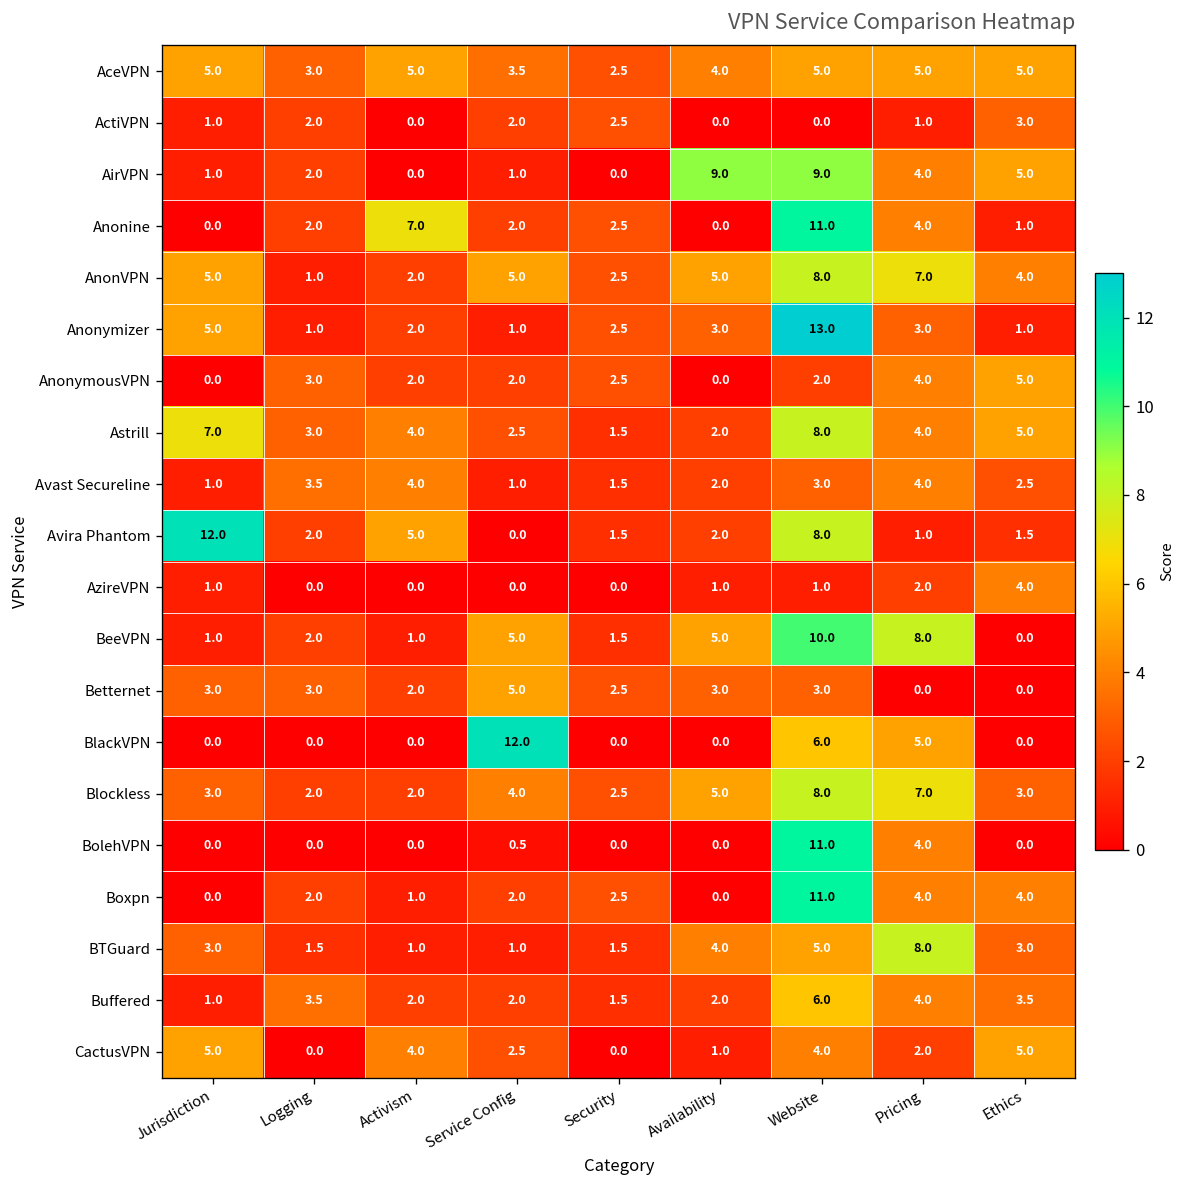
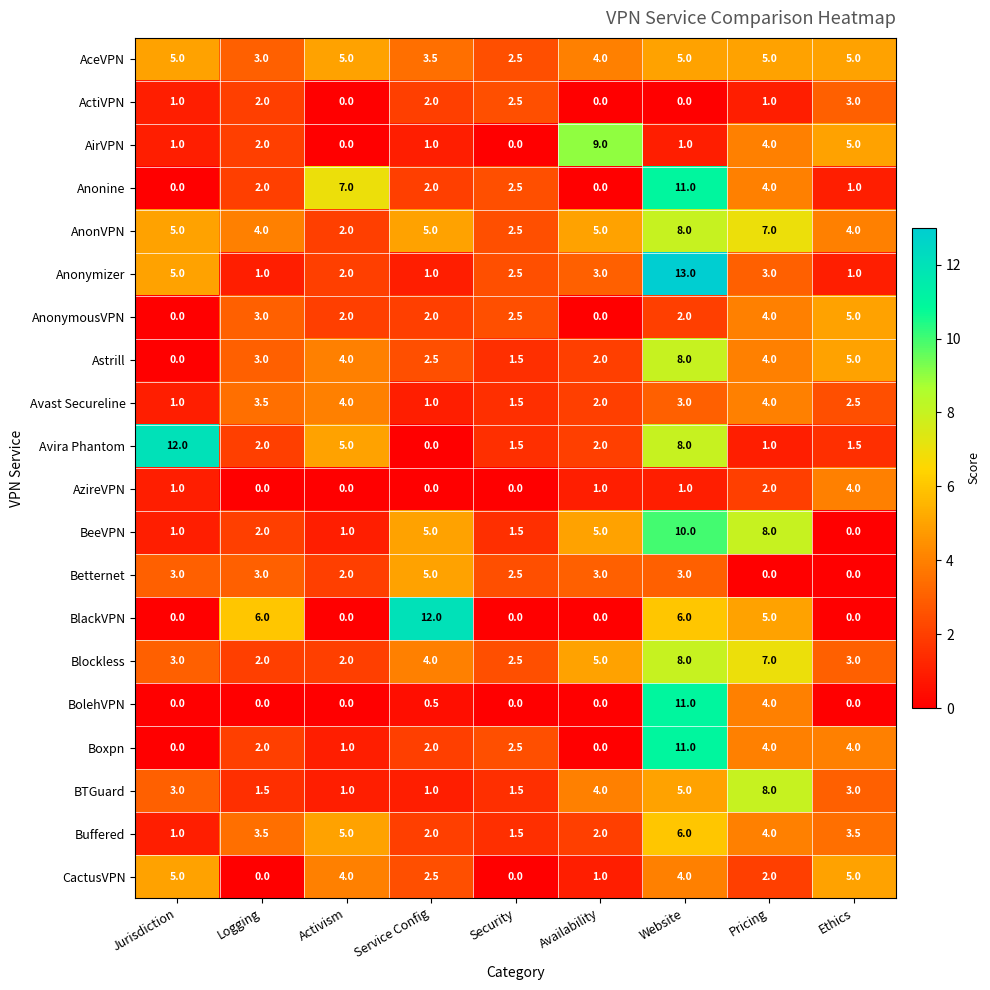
AirVPN, Website: 9.0 -> 1.0
AnonVPN, Logging: 1.0 -> 4.0
Astrill, Jurisdiction: 7.0 -> 0.0
BlackVPN, Logging: 0.0 -> 6.0
Buffered, Activism: 2.0 -> 5.0
